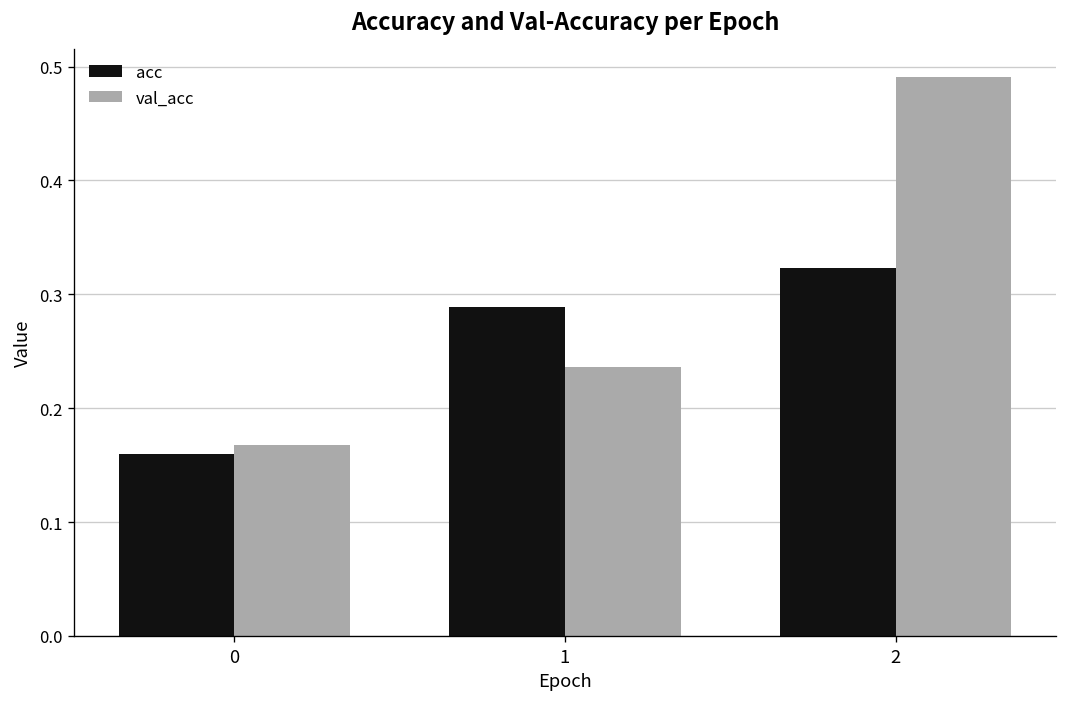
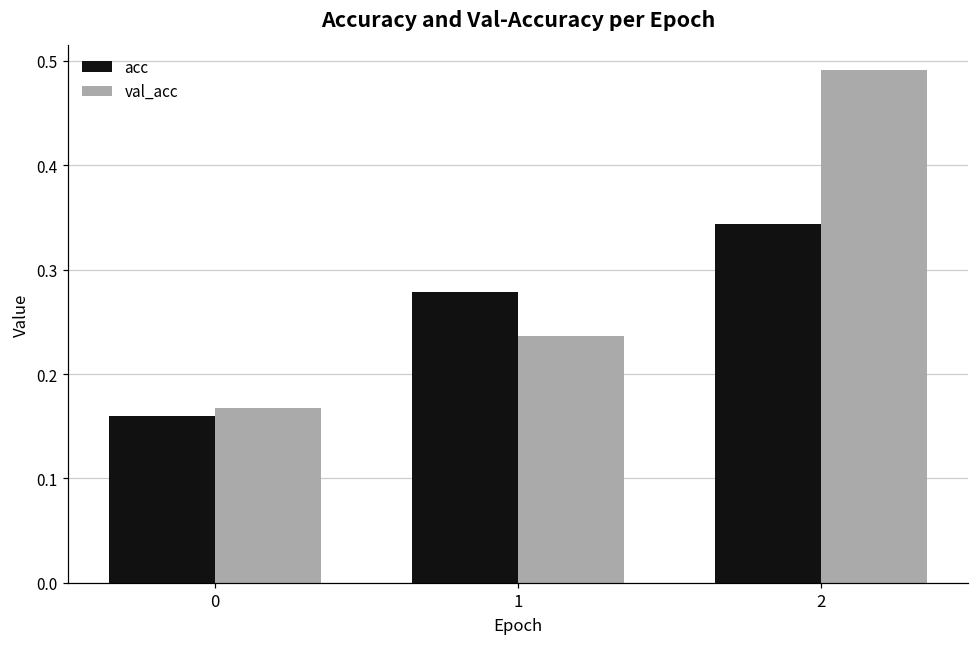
acc, 1: 0.29 -> 0.28
acc, 2: 0.32 -> 0.34
